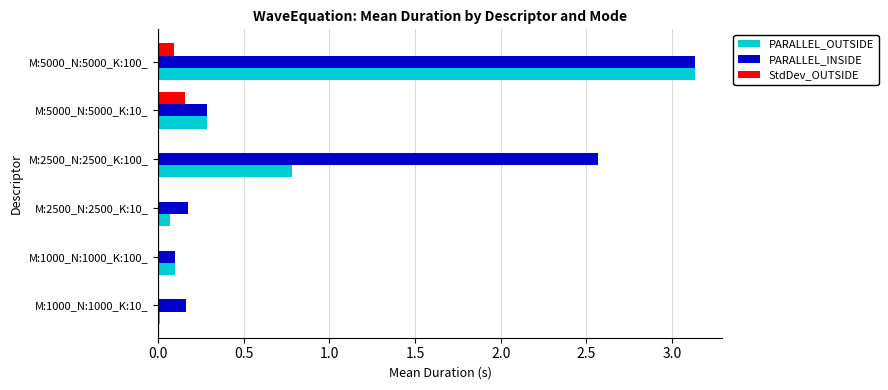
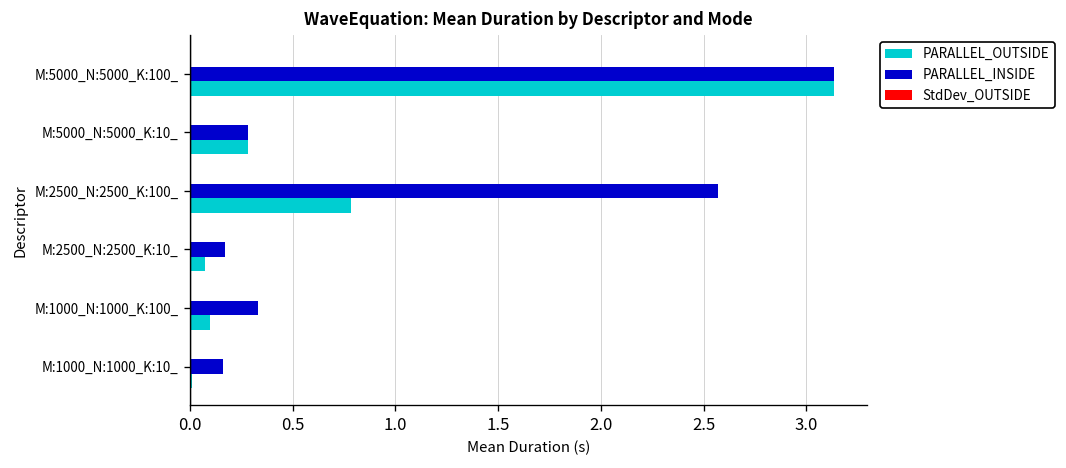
StdDev_OUTSIDE, M:5000_N:5000_K:100_: 0.09 -> 0.00
StdDev_OUTSIDE, M:5000_N:5000_K:10_: 0.16 -> 0.00
PARALLEL_INSIDE, M:1000_N:1000_K:100_: 0.10 -> 0.33
